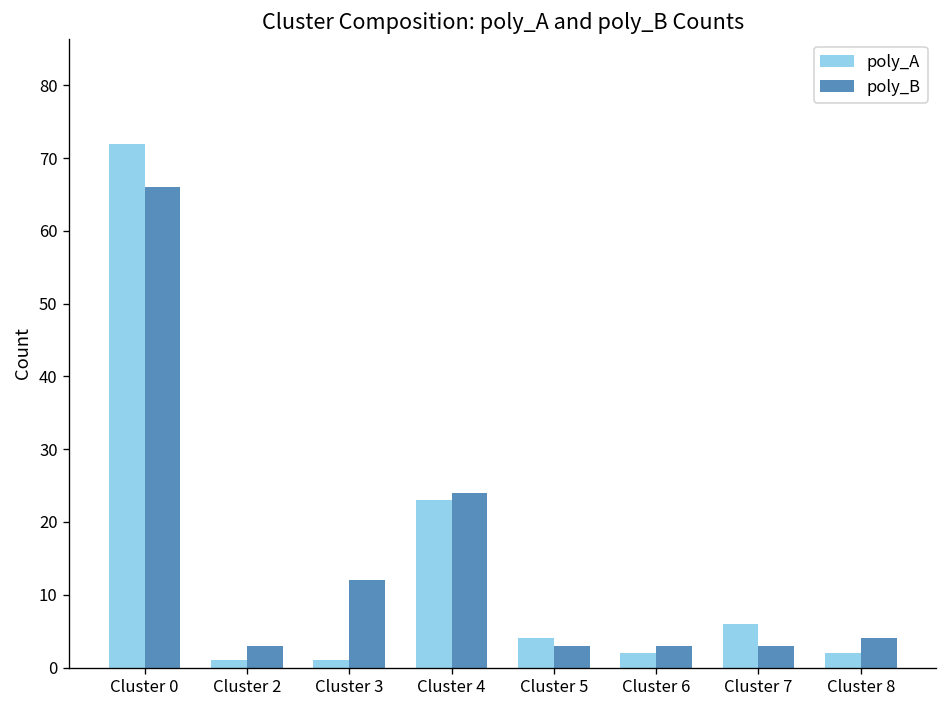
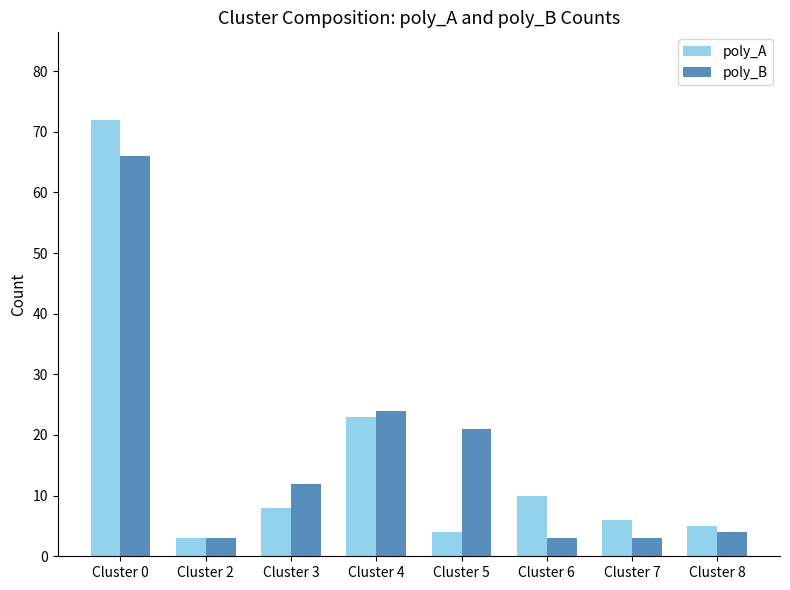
poly_A, Cluster 2: 1 -> 3
poly_A, Cluster 3: 1 -> 8
poly_B, Cluster 5: 3 -> 21
poly_A, Cluster 6: 2 -> 10
poly_A, Cluster 8: 2 -> 5
